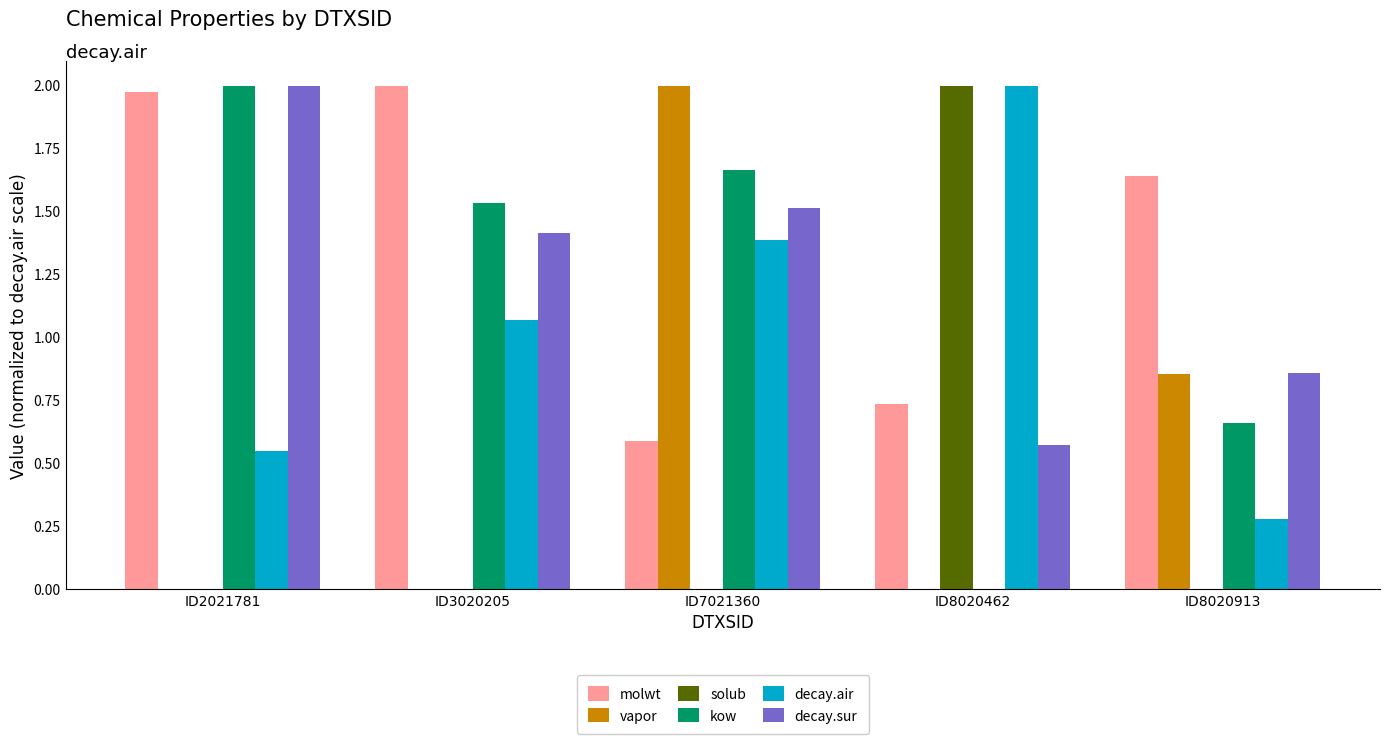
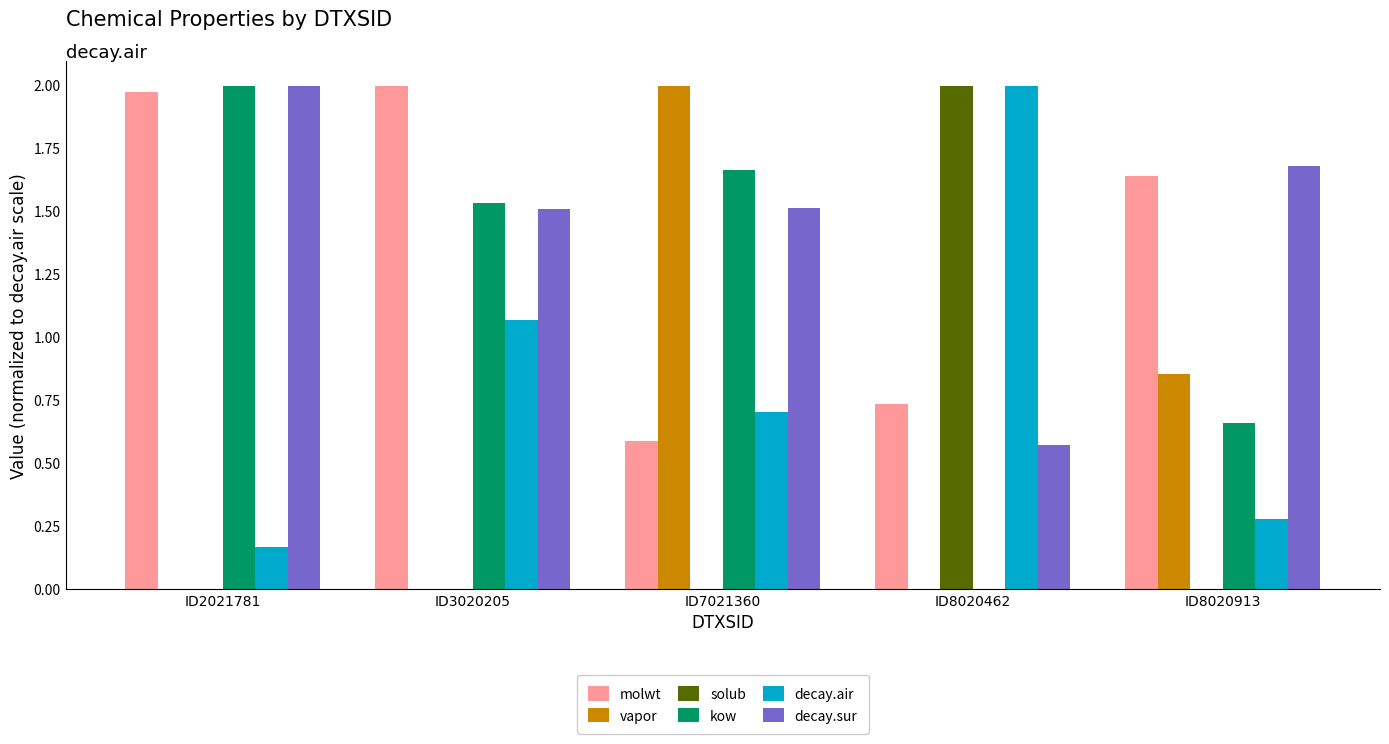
decay.air, ID2021781: 0.55 -> 0.17
decay.sur, ID3020205: 1.42 -> 1.51
decay.air, ID7021360: 1.38 -> 0.70
decay.sur, ID8020913: 0.86 -> 1.68
